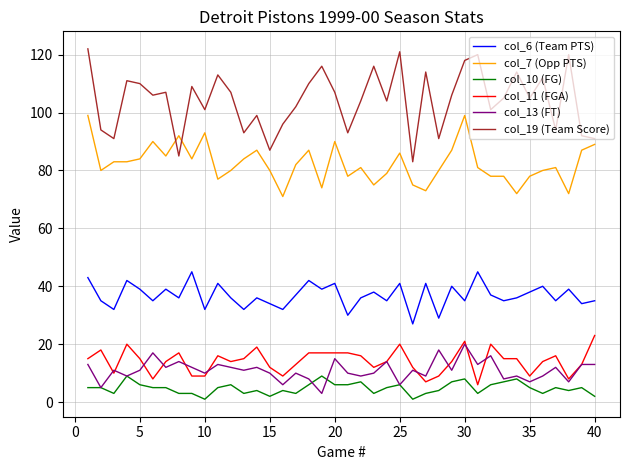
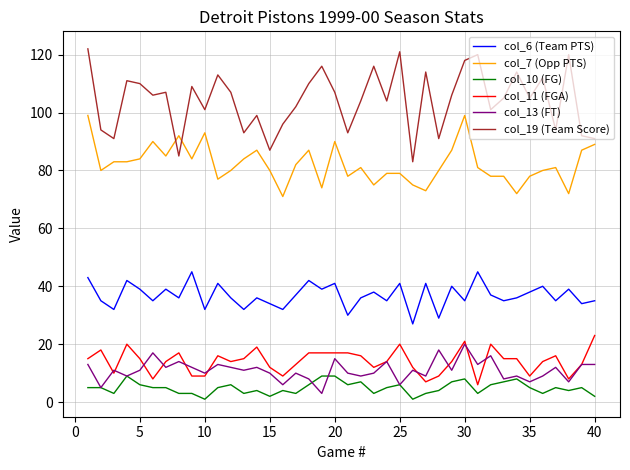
col_10 (FG), 20: 6 -> 9
col_7 (Opp PTS), 25: 86 -> 79
